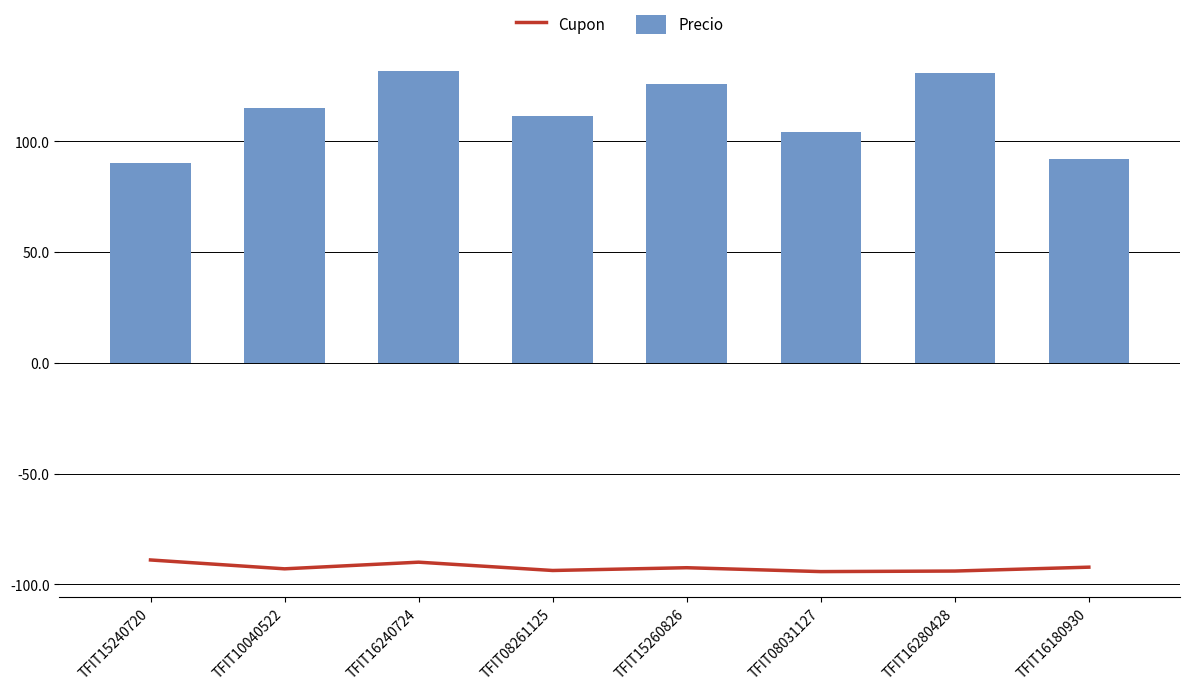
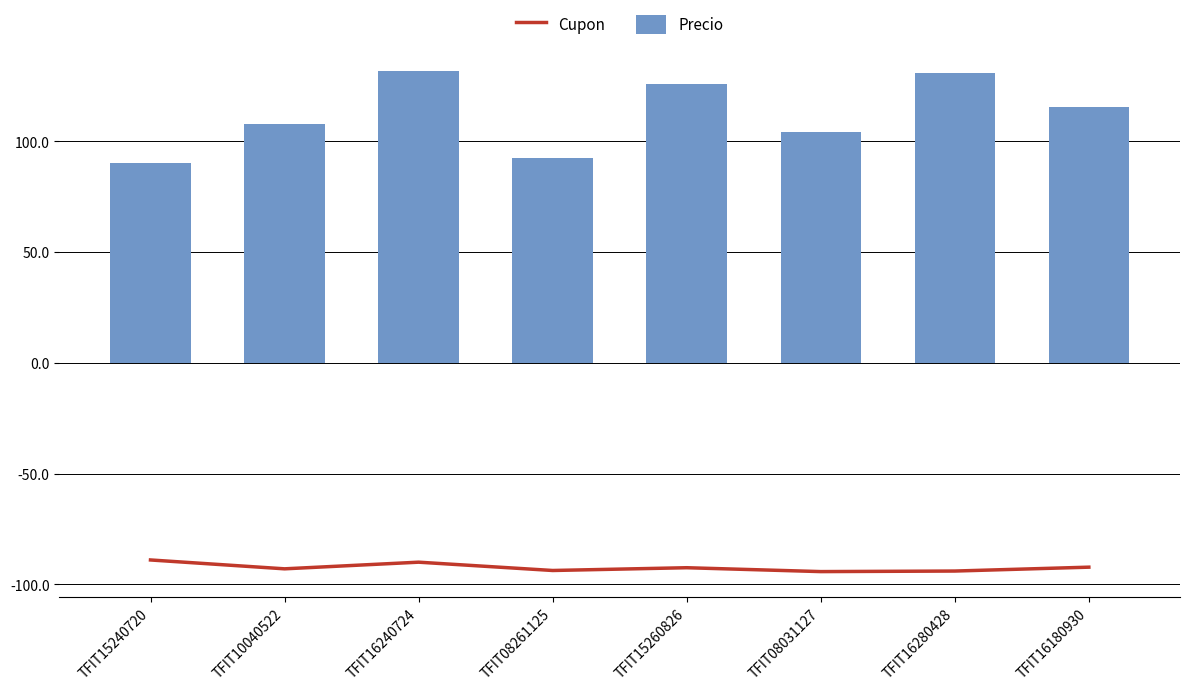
Precio, TFIT10040522: 115 -> 108
Precio, TFIT08261125: 111 -> 92
Precio, TFIT16180930: 92 -> 115
